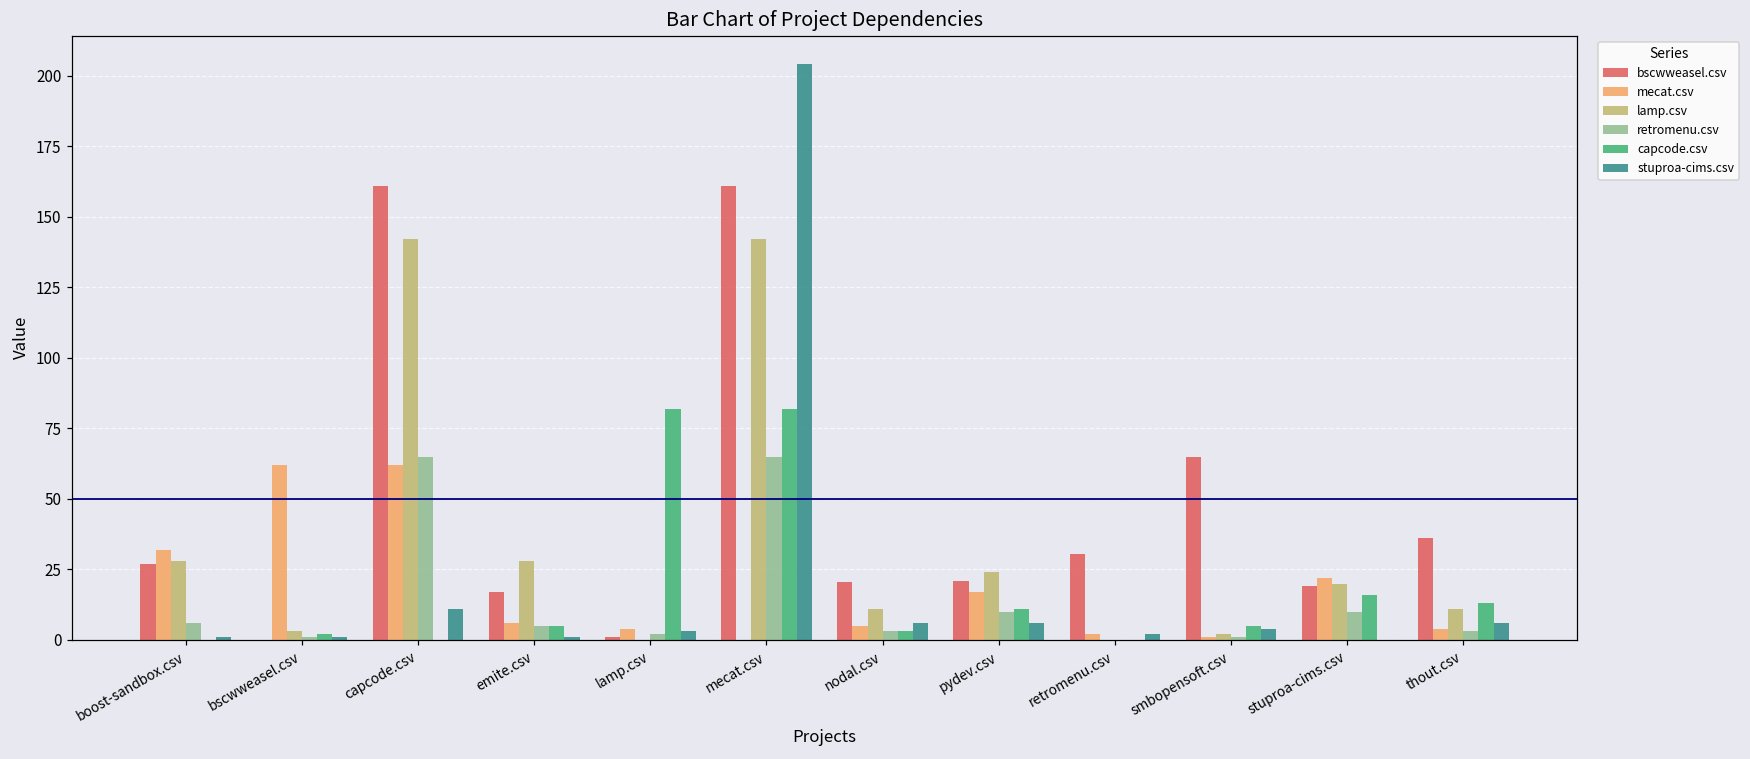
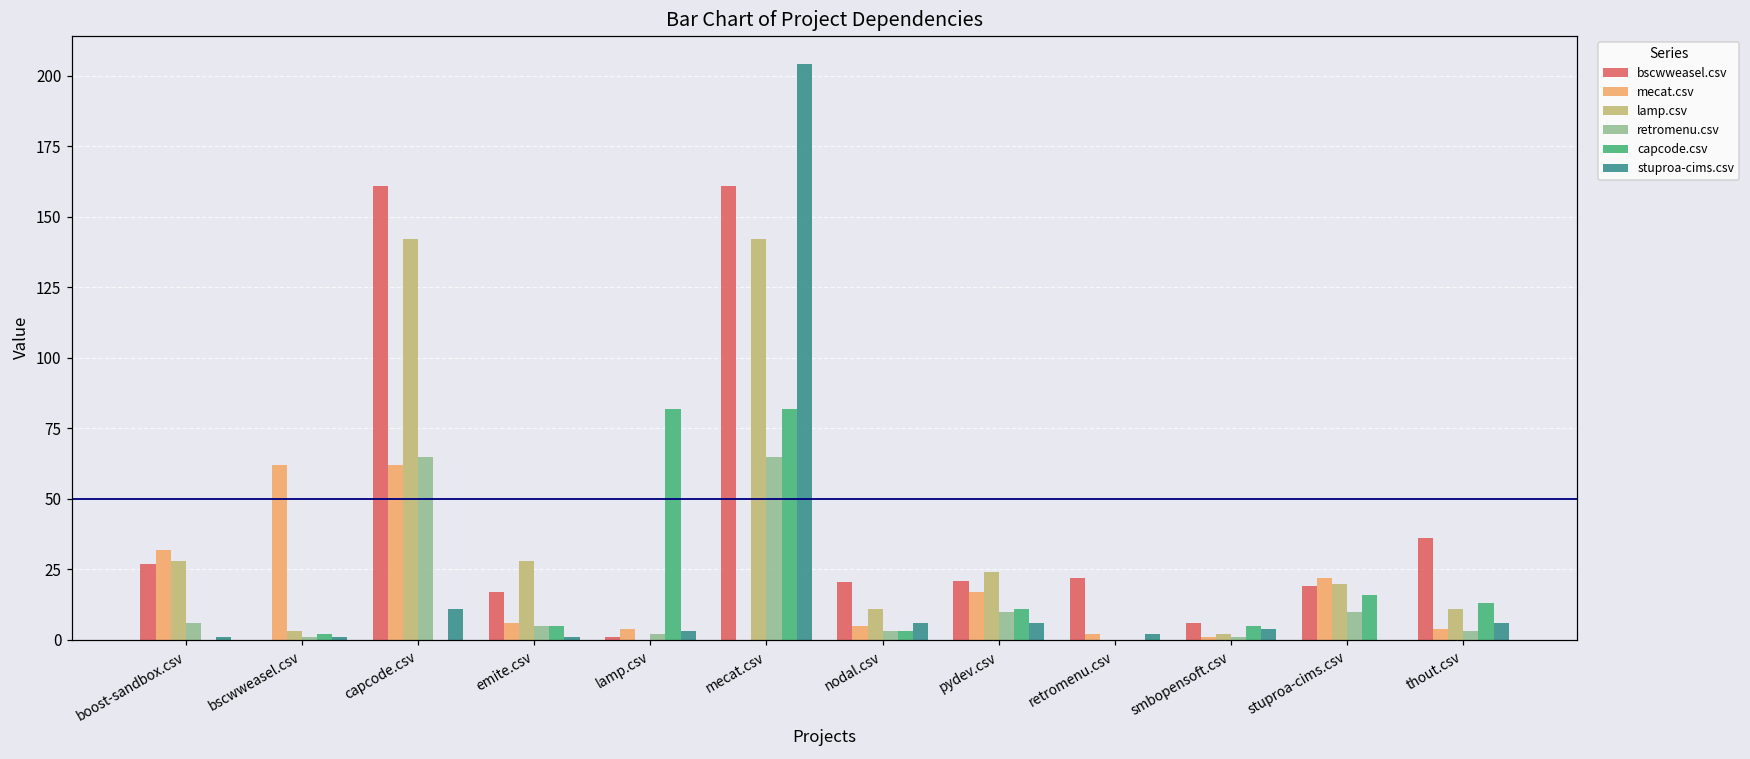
bscwweasel.csv, retromenu.csv: 30 -> 22
bscwweasel.csv, smbopensoft.csv: 65 -> 6
